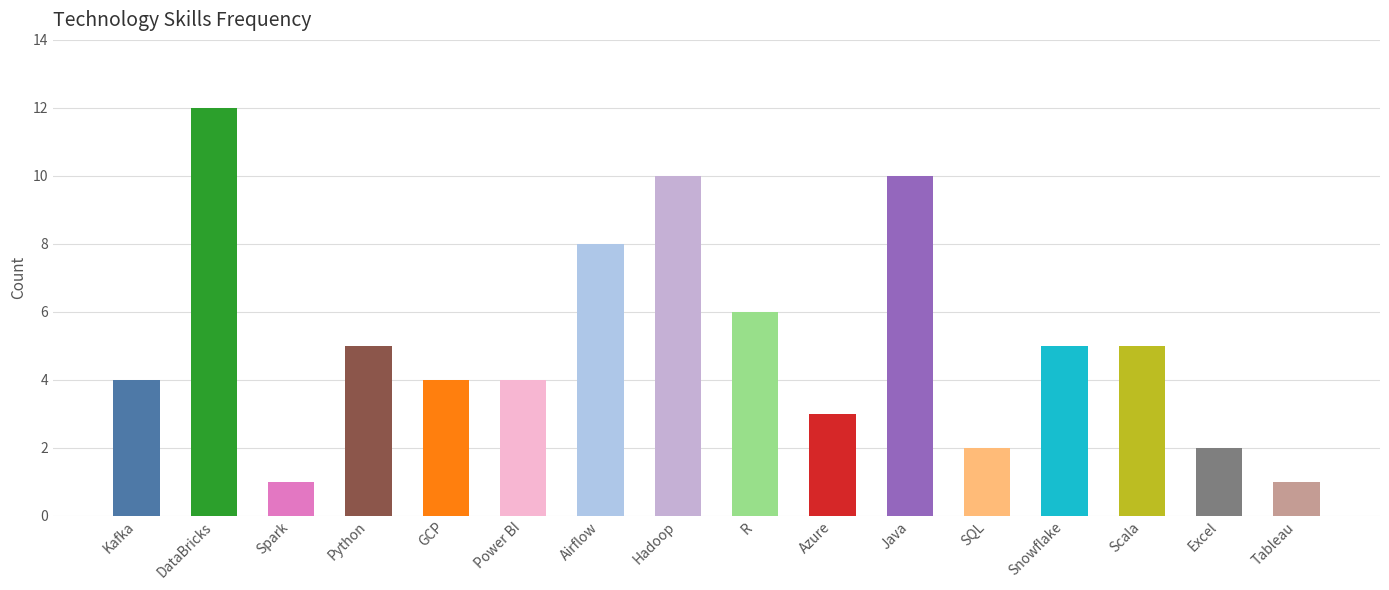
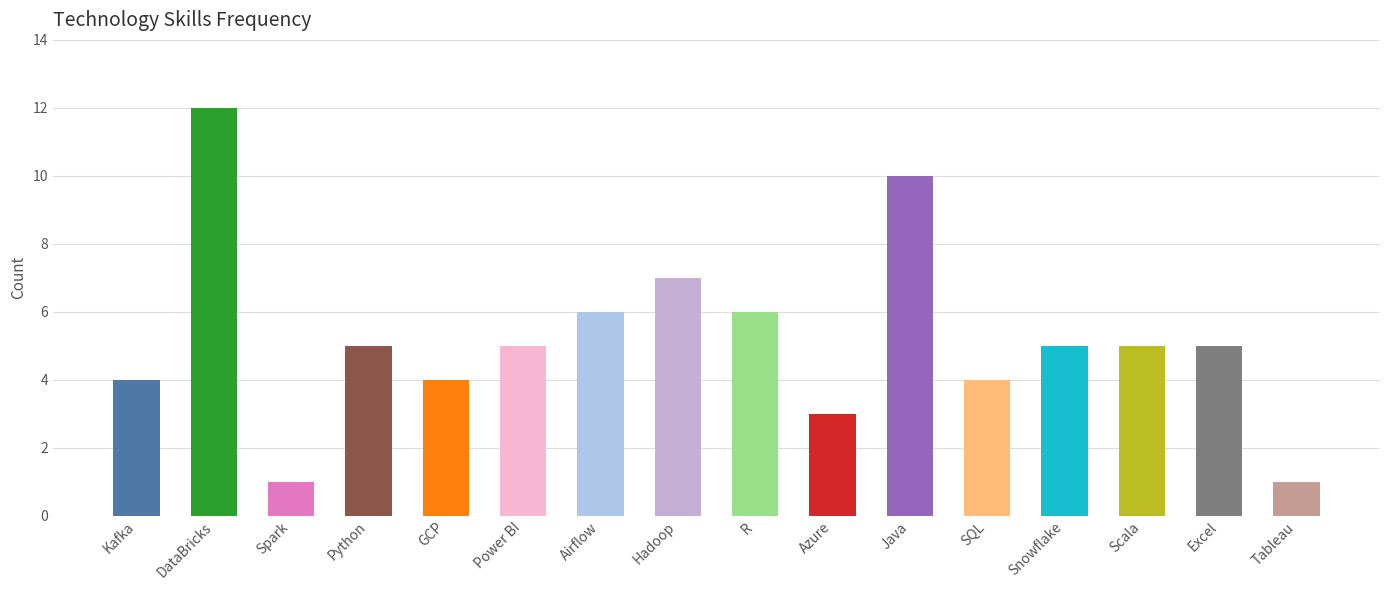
Power BI: 4 -> 5
Airflow: 8 -> 6
Hadoop: 10 -> 7
SQL: 2 -> 4
Excel: 2 -> 5
